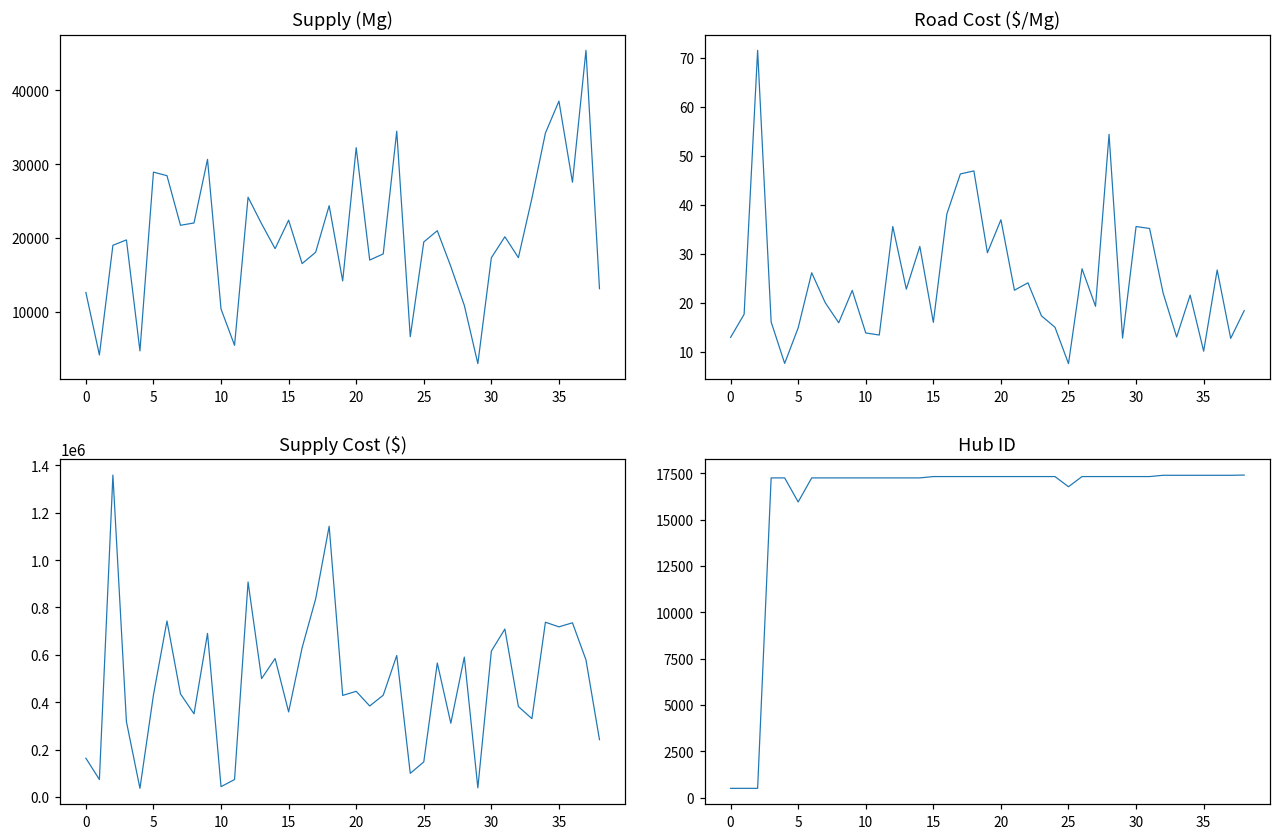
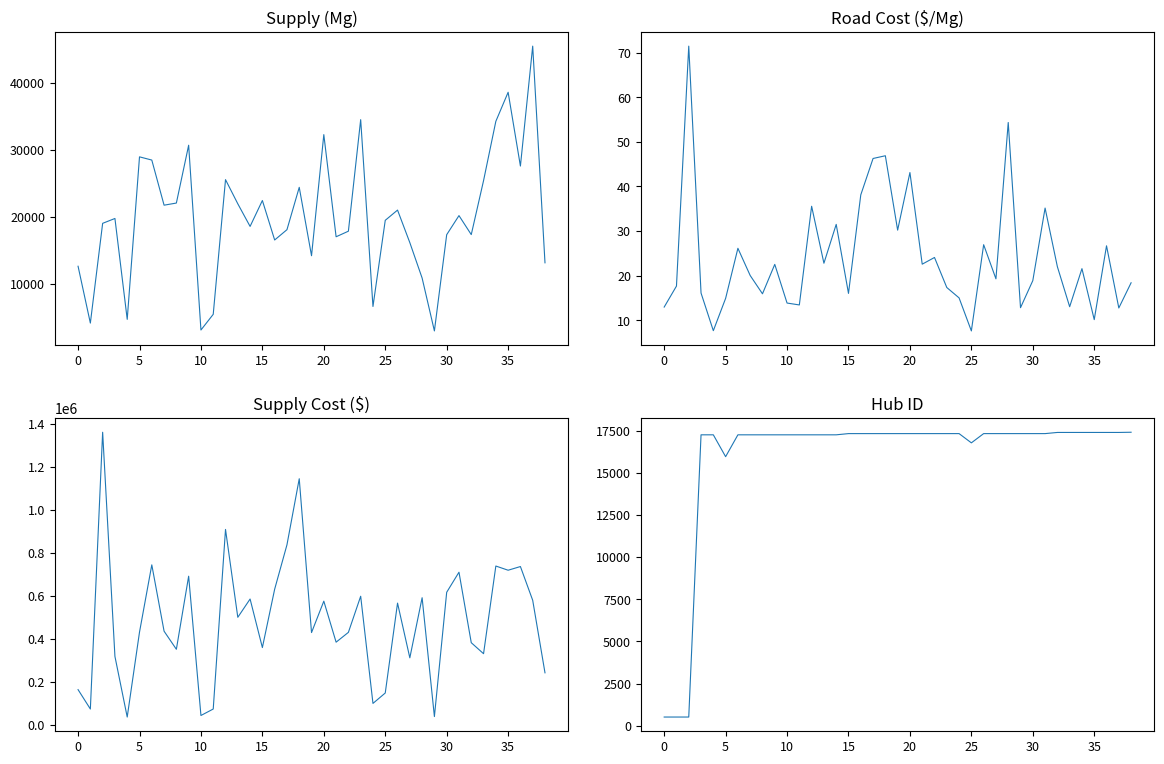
Supply (Mg), 10: 10000 -> 3000
Road Cost ($/Mg), 20: 37 -> 43
Road Cost ($/Mg), 30: 36 -> 19
Supply Cost ($), 20: 450000 -> 570000
